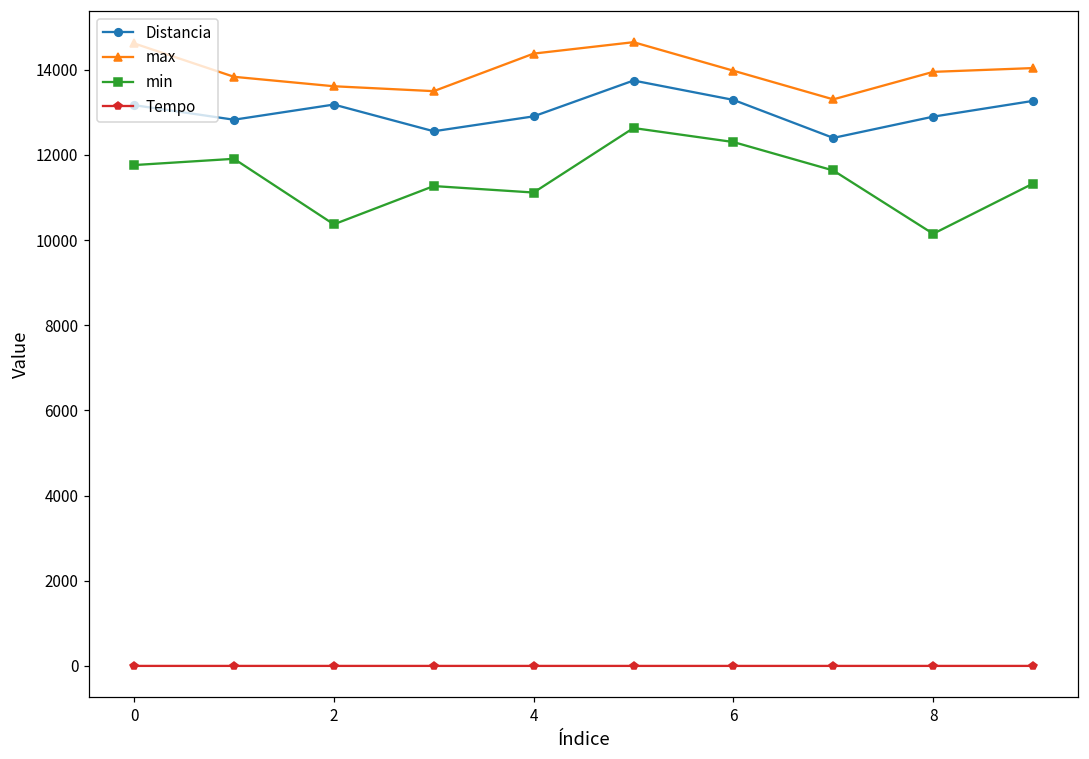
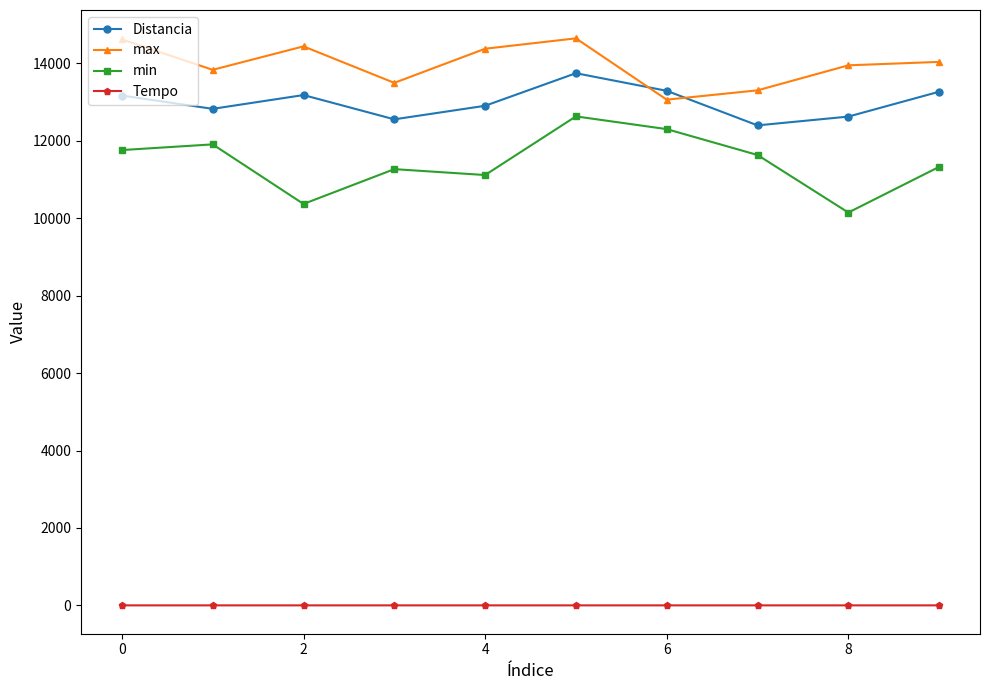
max, 2: 13600 -> 14400
max, 6: 14000 -> 13100
Distancia, 8: 12900 -> 12600
